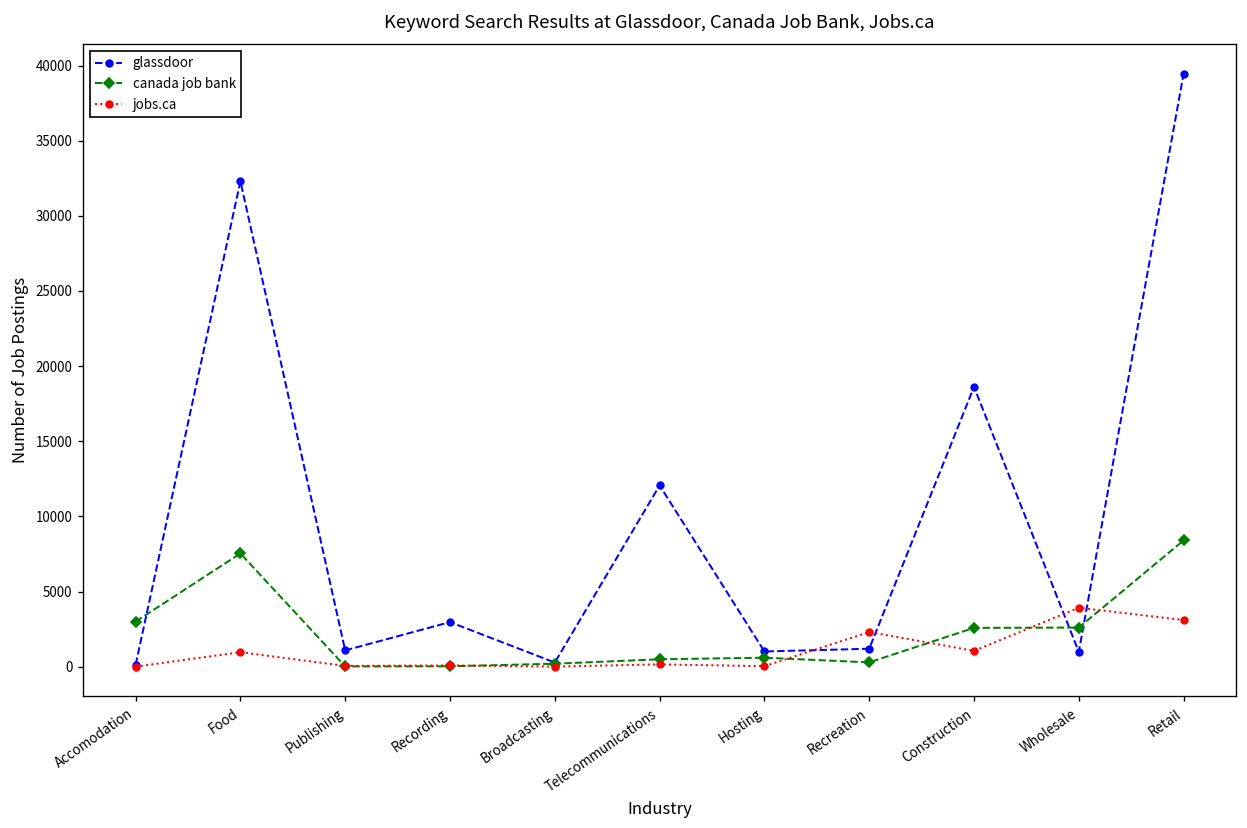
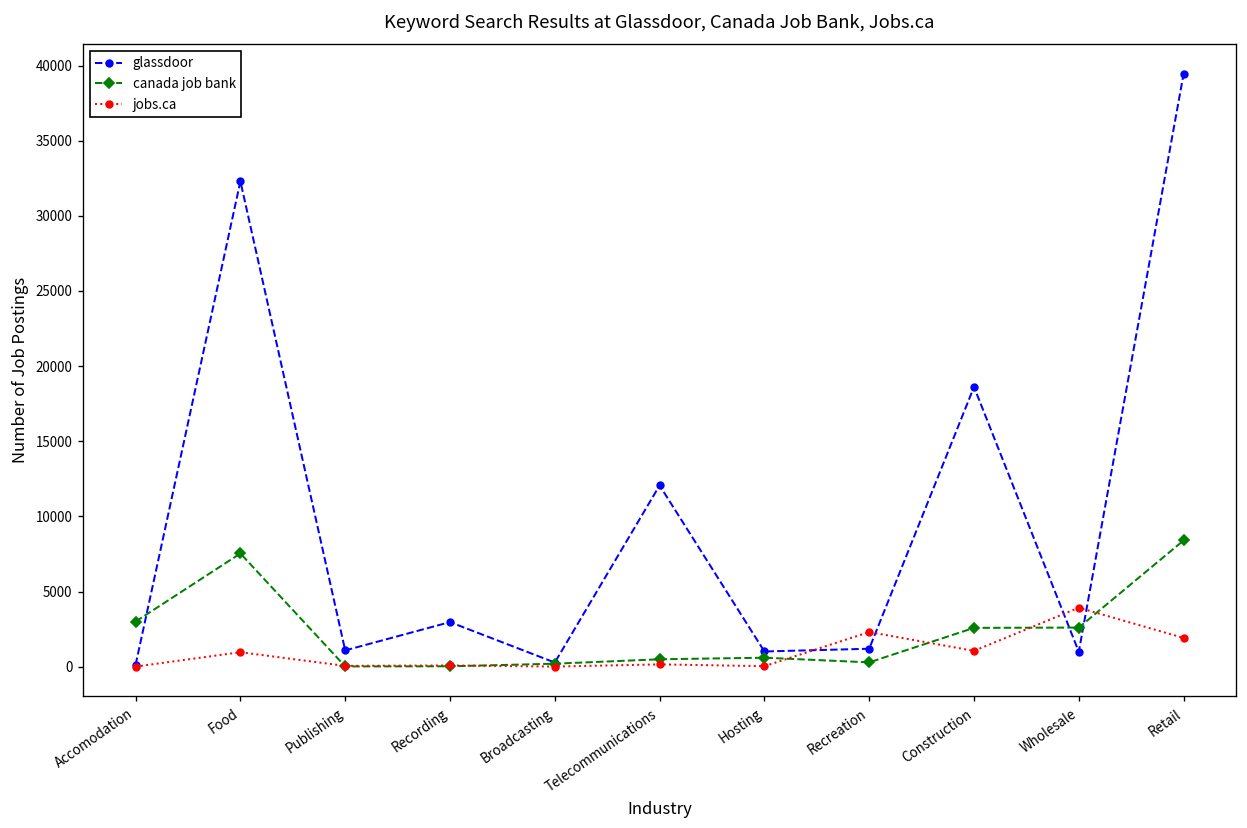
jobs.ca, Retail: 3100 -> 1900
